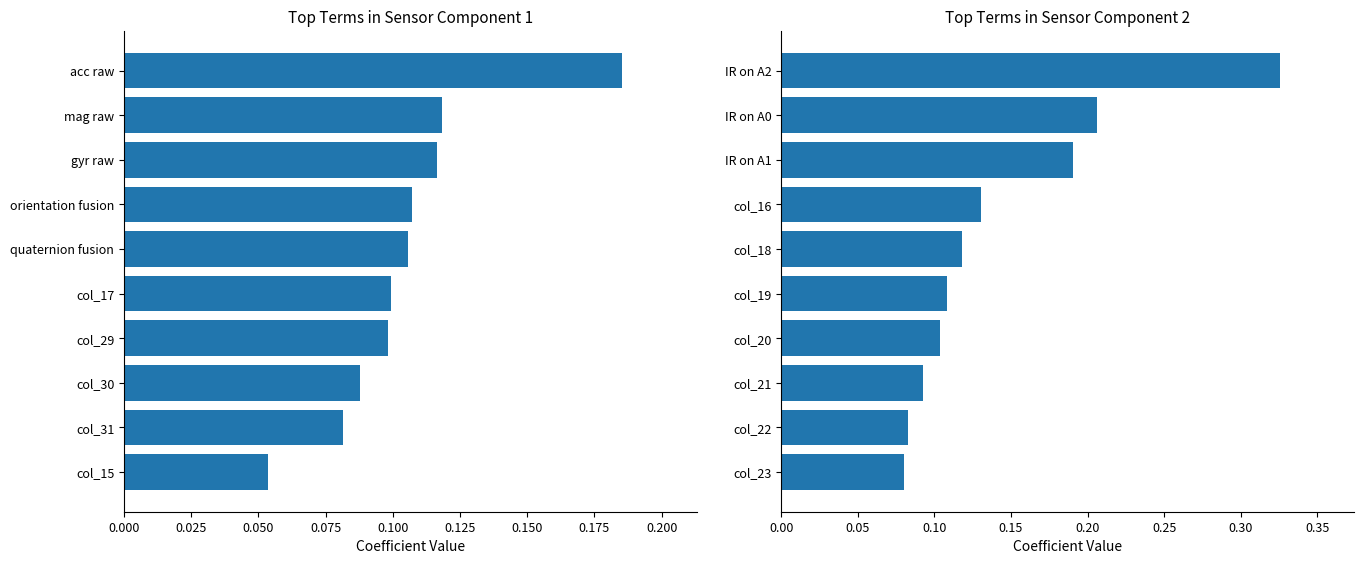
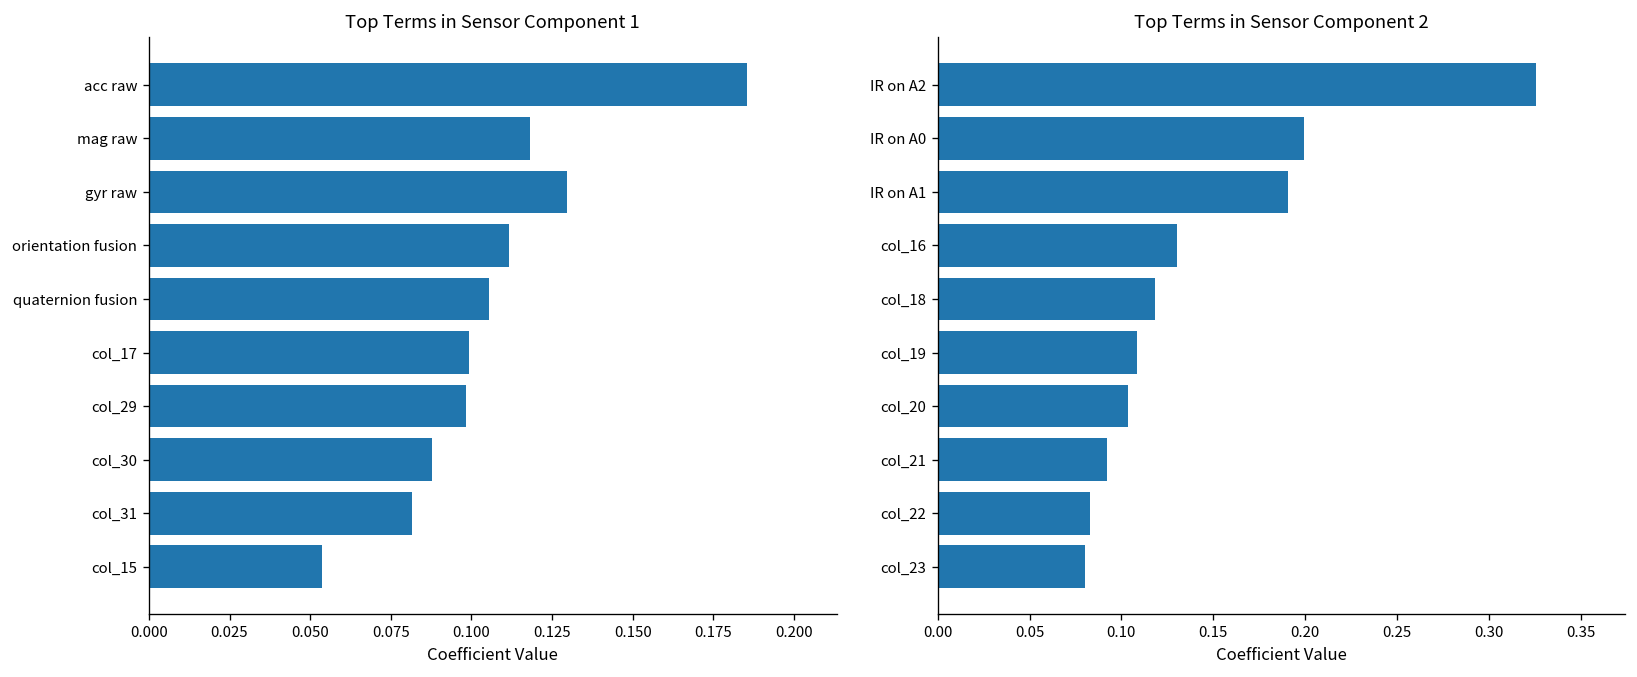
Top Terms in Sensor Component 1, gyr raw: 0.116 -> 0.130
Top Terms in Sensor Component 1, orientation fusion: 0.107 -> 0.112
Top Terms in Sensor Component 2, IR on A0: 0.206 -> 0.199
